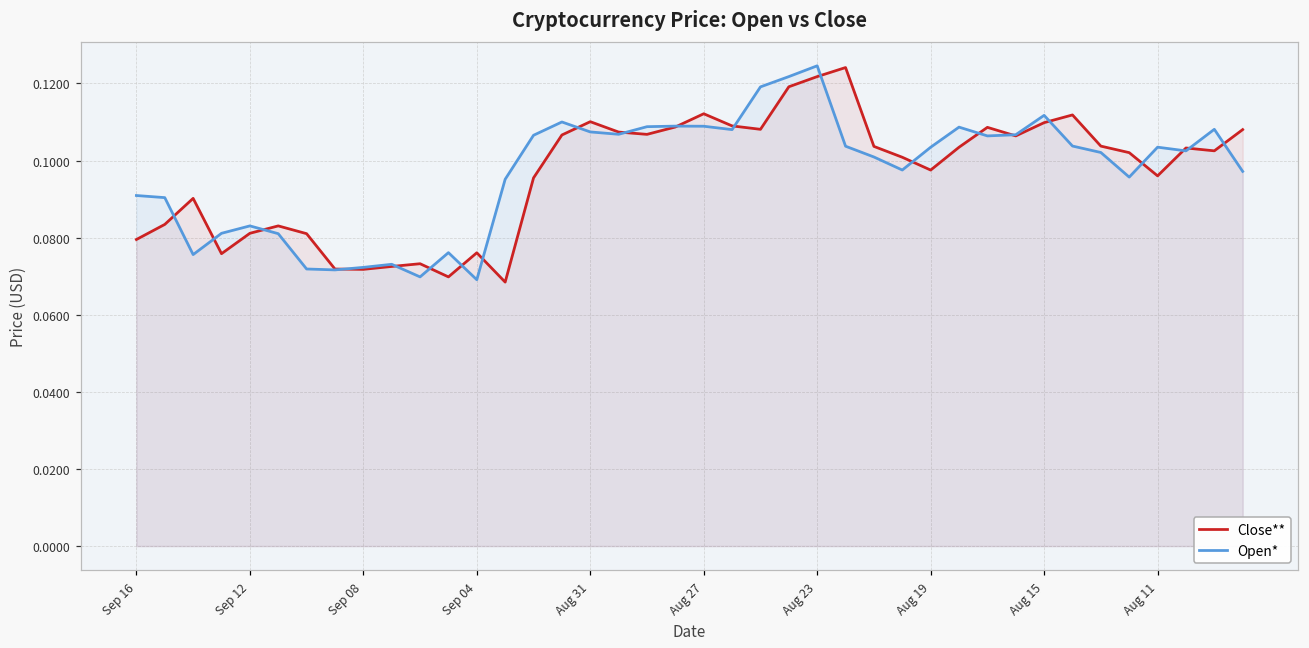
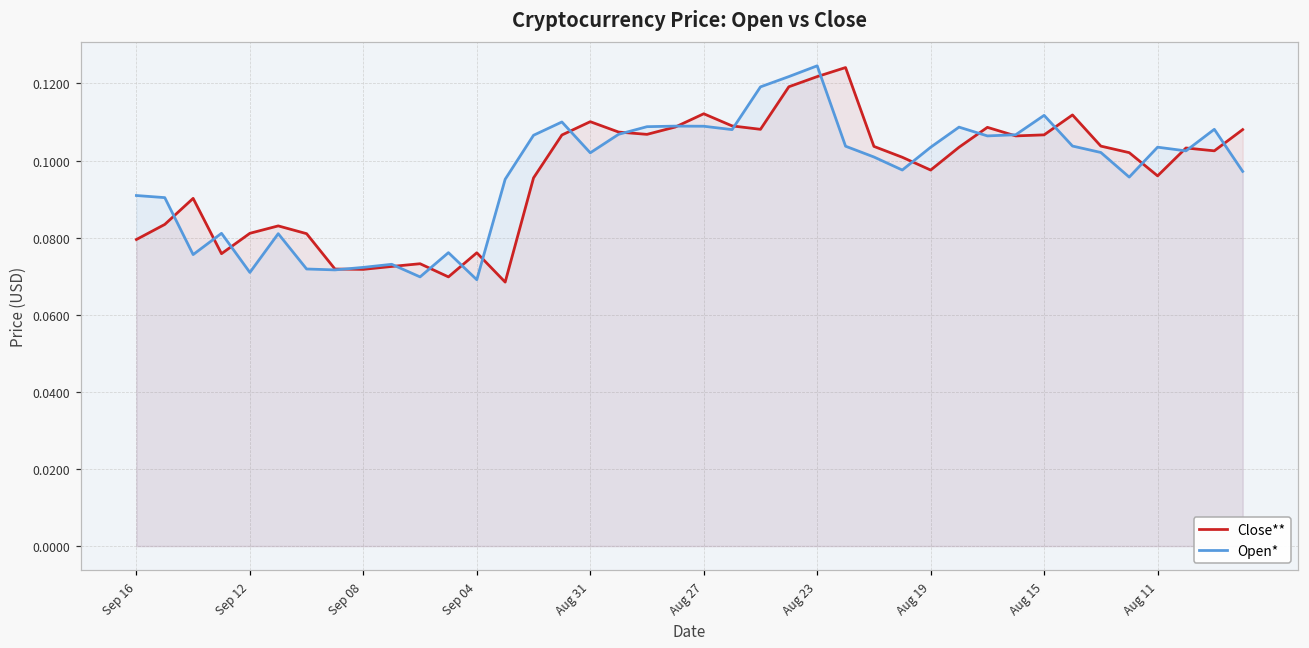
Open*, Sep 12: 0.083 -> 0.071
Open*, Aug 31: 0.107 -> 0.102
Close**, Aug 15: 0.110 -> 0.107
